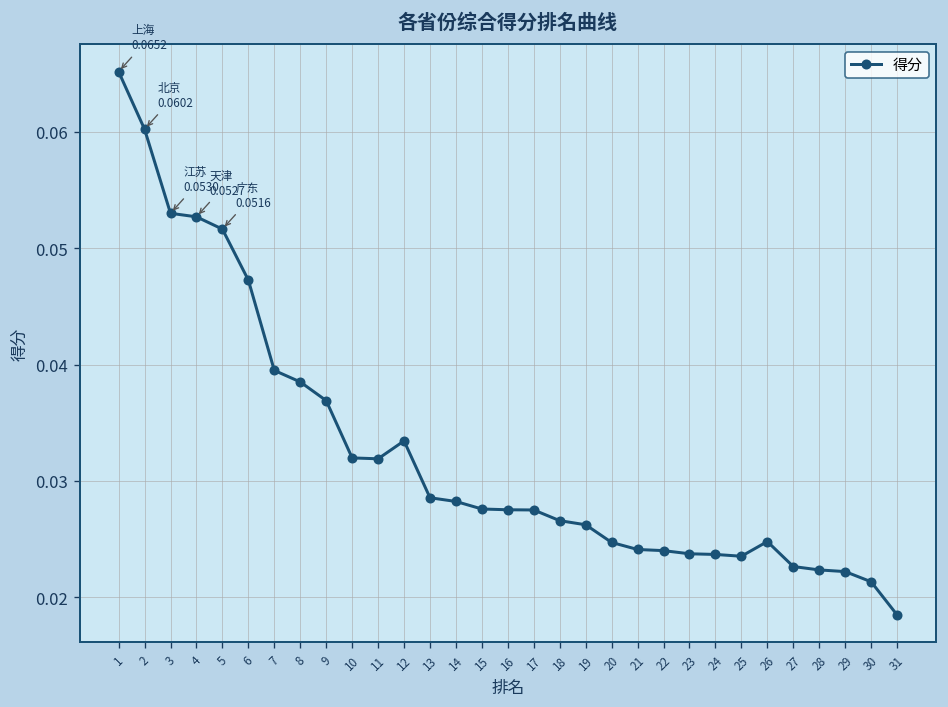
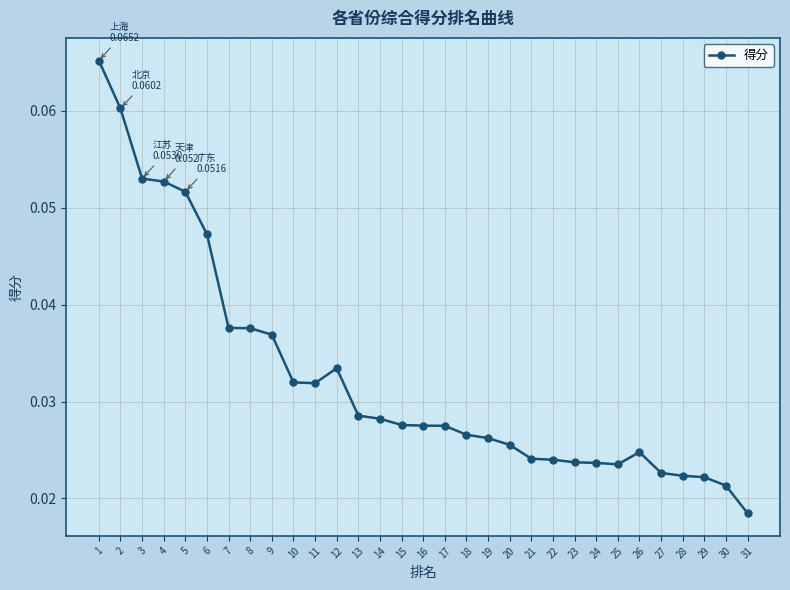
7: 0.039 -> 0.038
8: 0.039 -> 0.038
20: 0.025 -> 0.026
